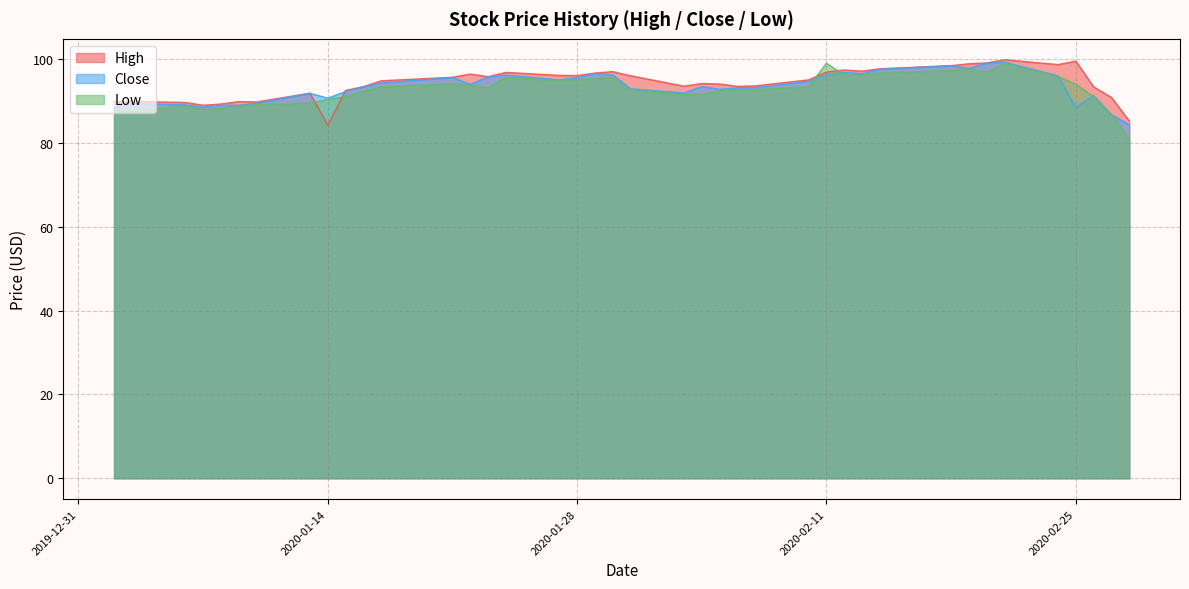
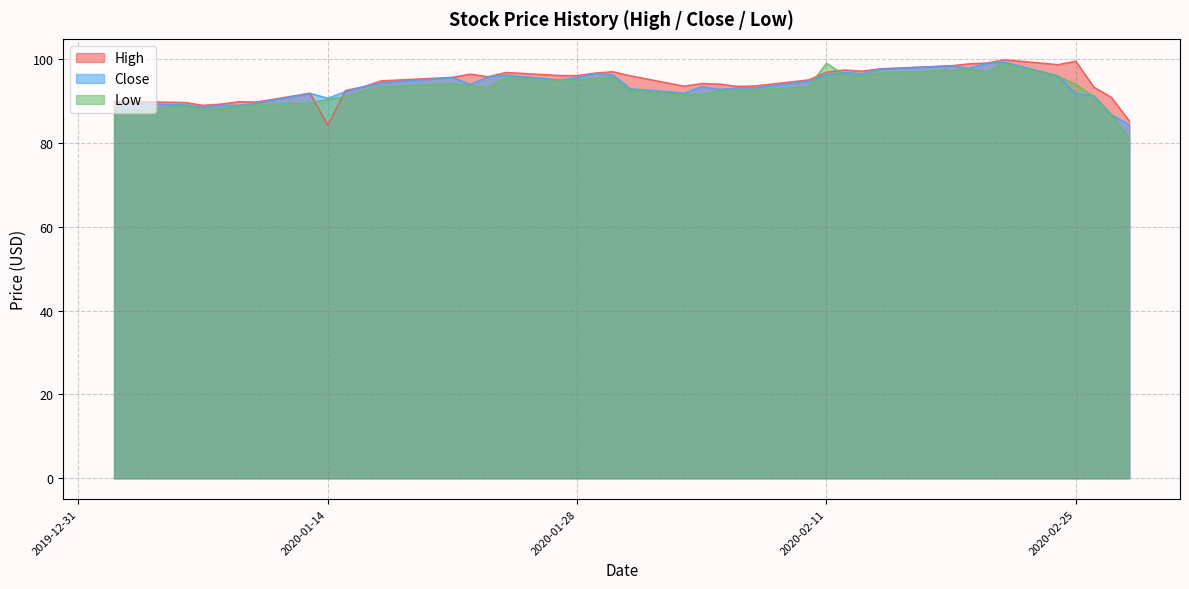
Close, 2020-02-25: 88 -> 92
